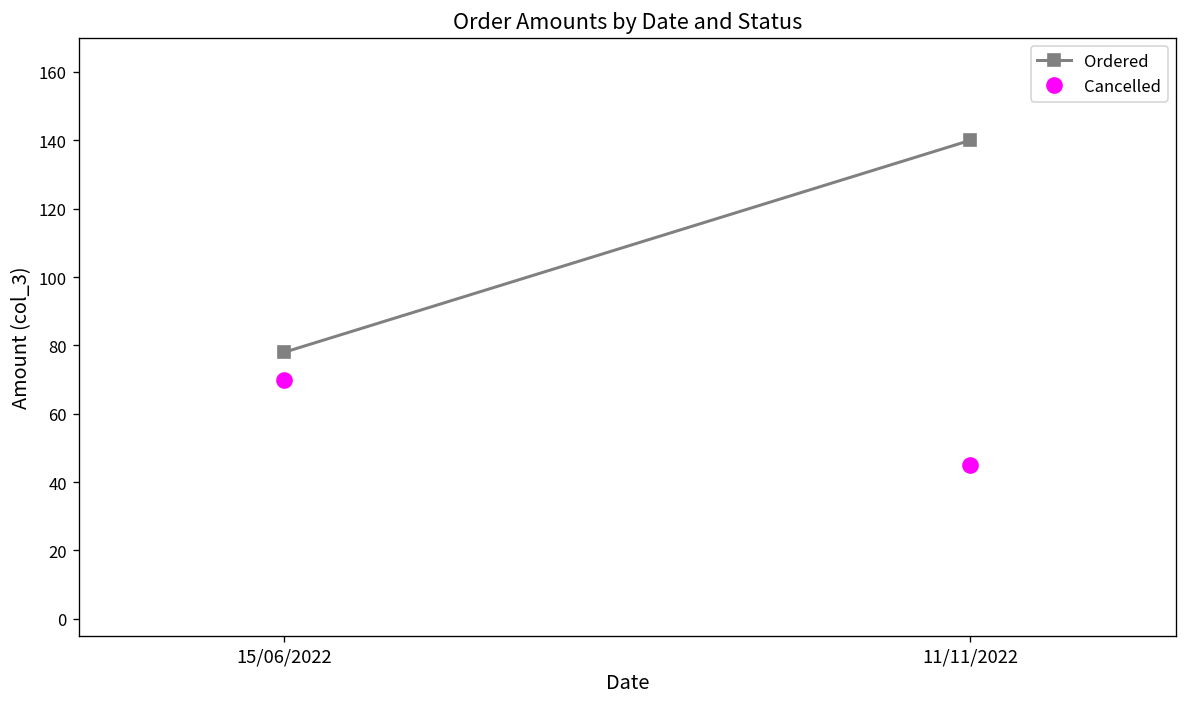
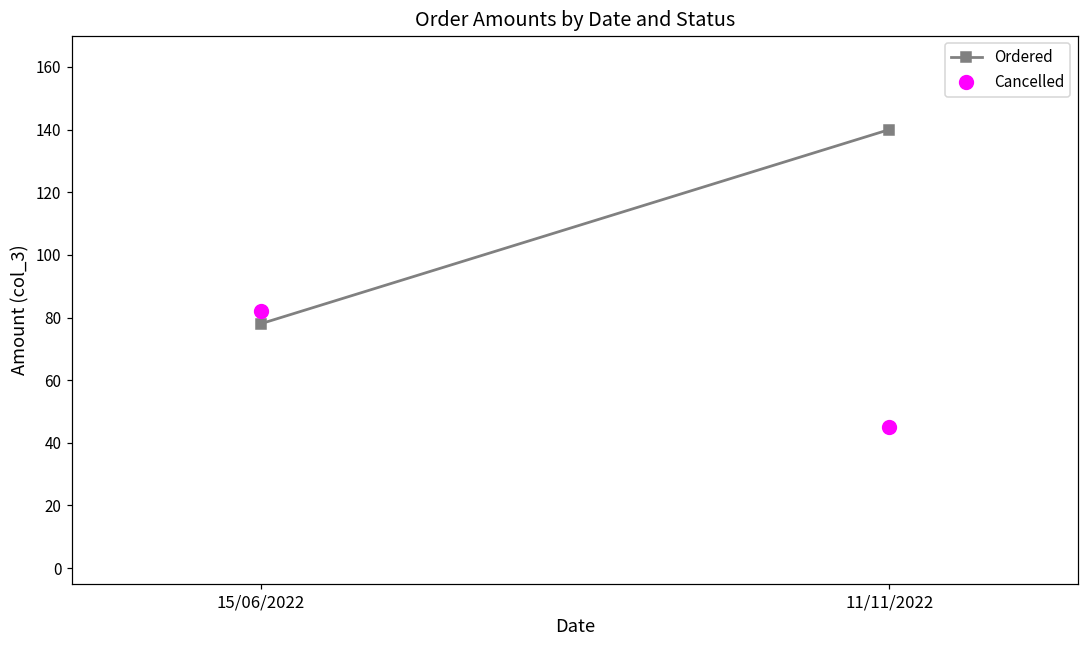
Cancelled, 15/06/2022: 70 -> 82
